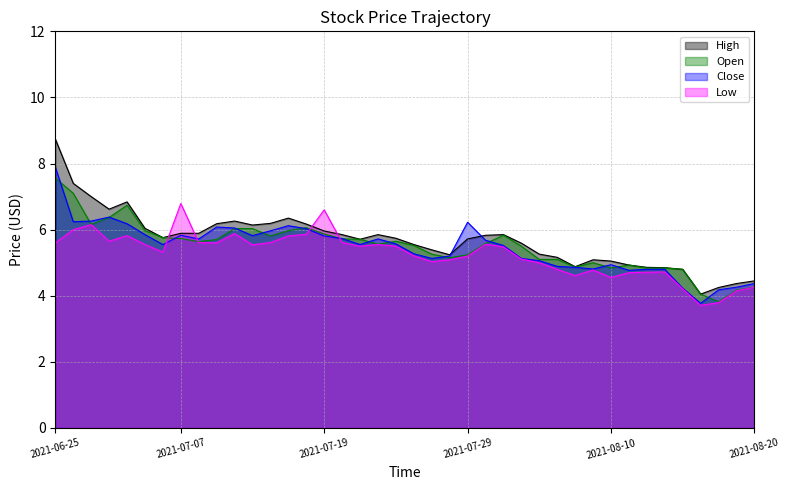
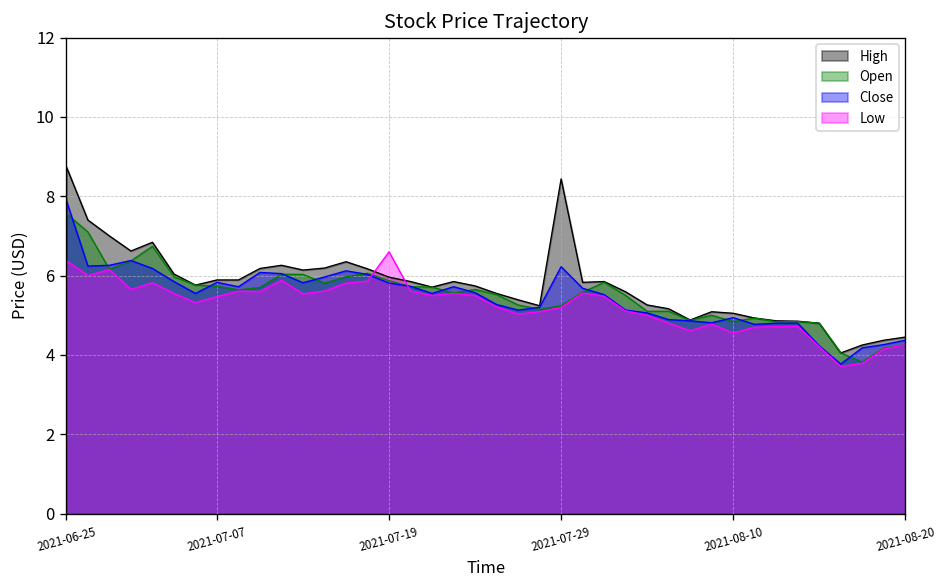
Low, 2021-06-25: 5.6 -> 6.4
Low, 2021-07-07: 6.8 -> 5.5
High, 2021-07-29: 5.7 -> 8.4
